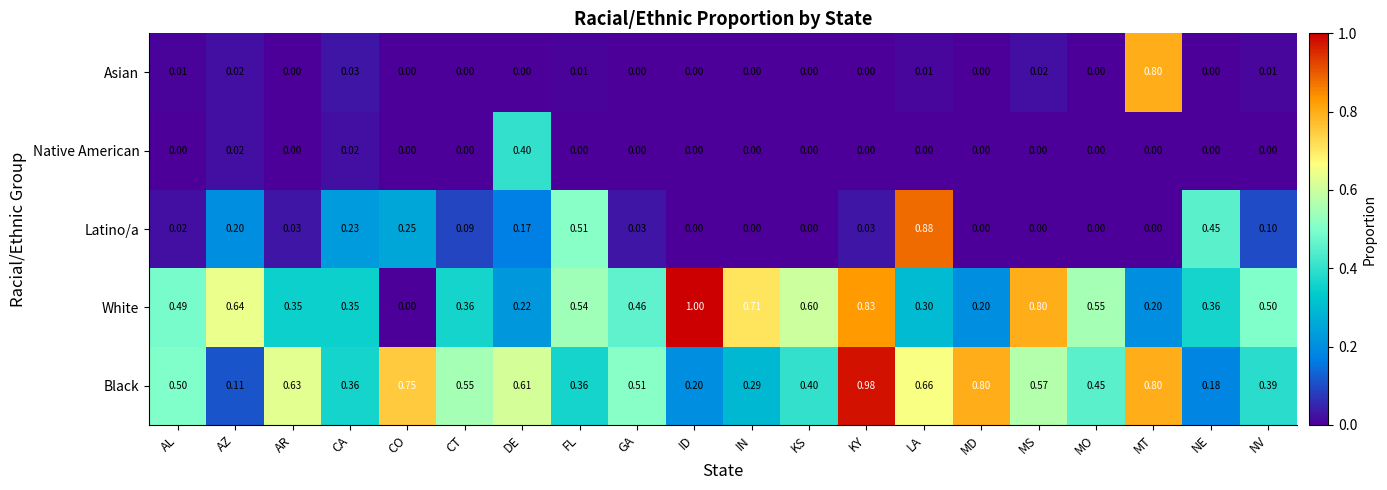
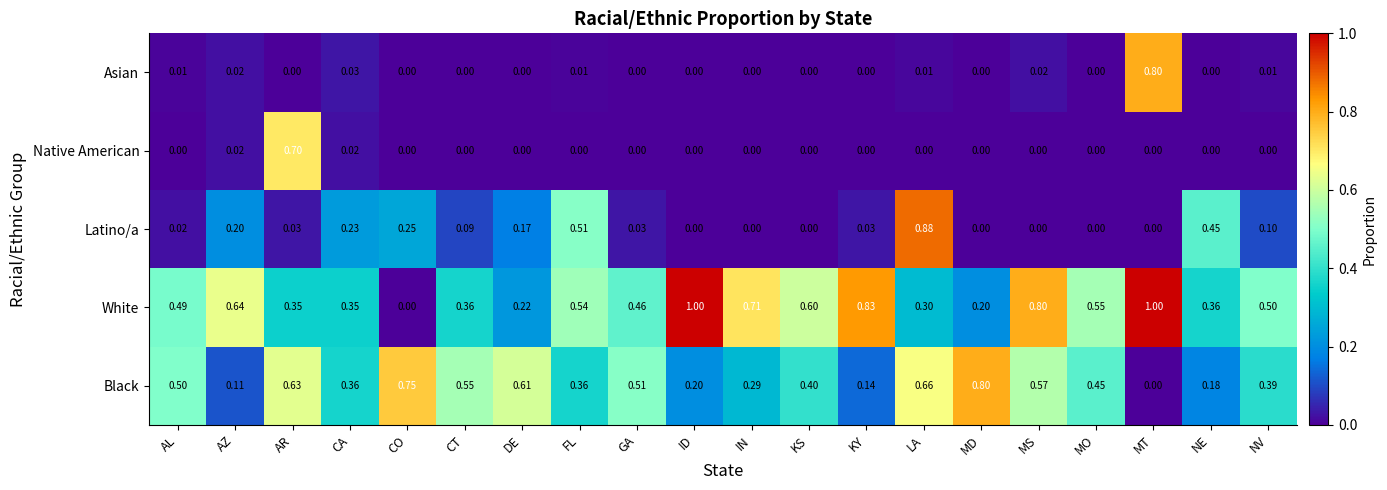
Native American, AR: 0.00 -> 0.70
Native American, DE: 0.40 -> 0.00
White, MT: 0.20 -> 1.00
Black, KY: 0.98 -> 0.14
Black, MT: 0.80 -> 0.00
